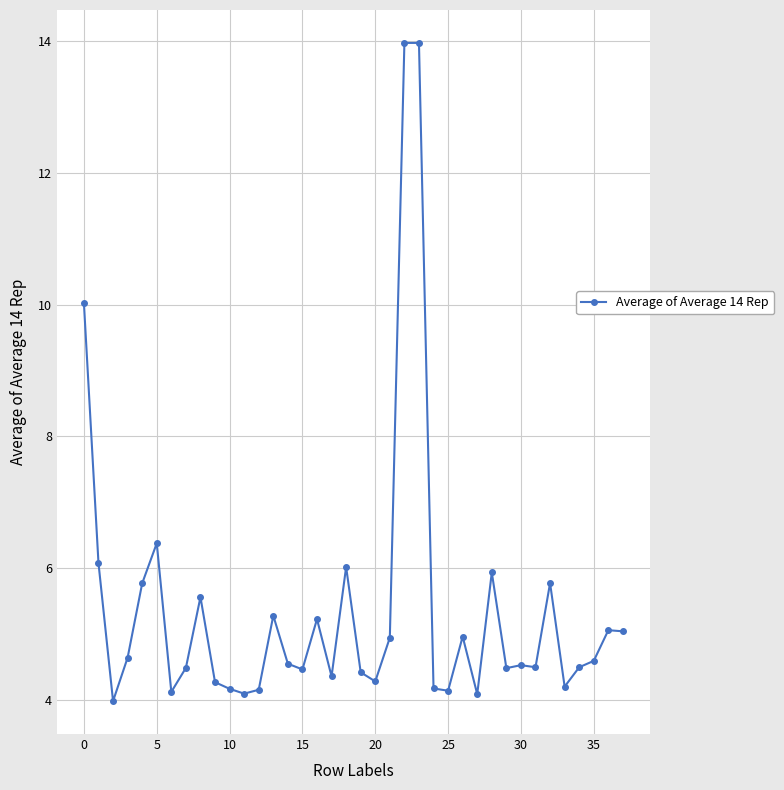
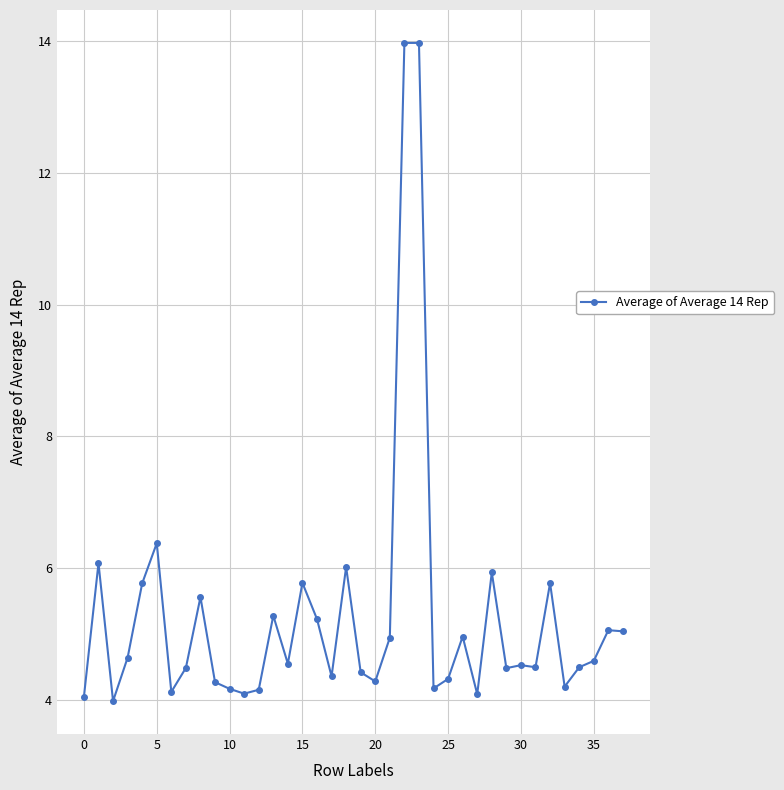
0: 10.0 -> 4.0
15: 4.5 -> 5.8
25: 4.1 -> 4.3
